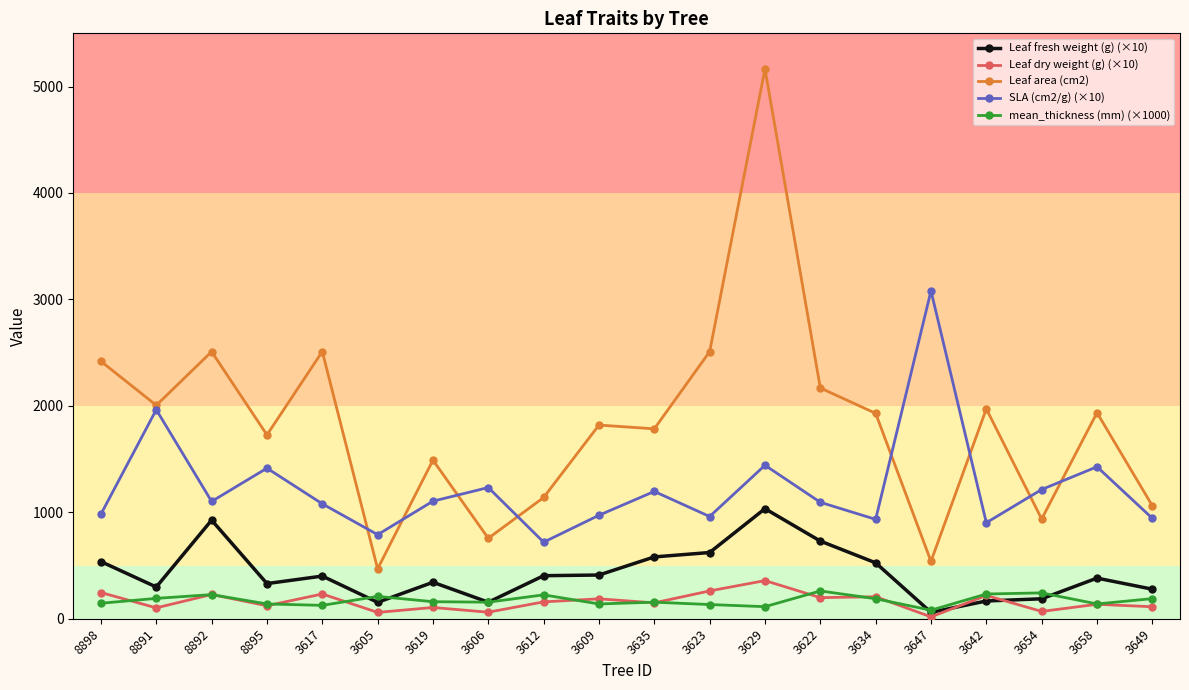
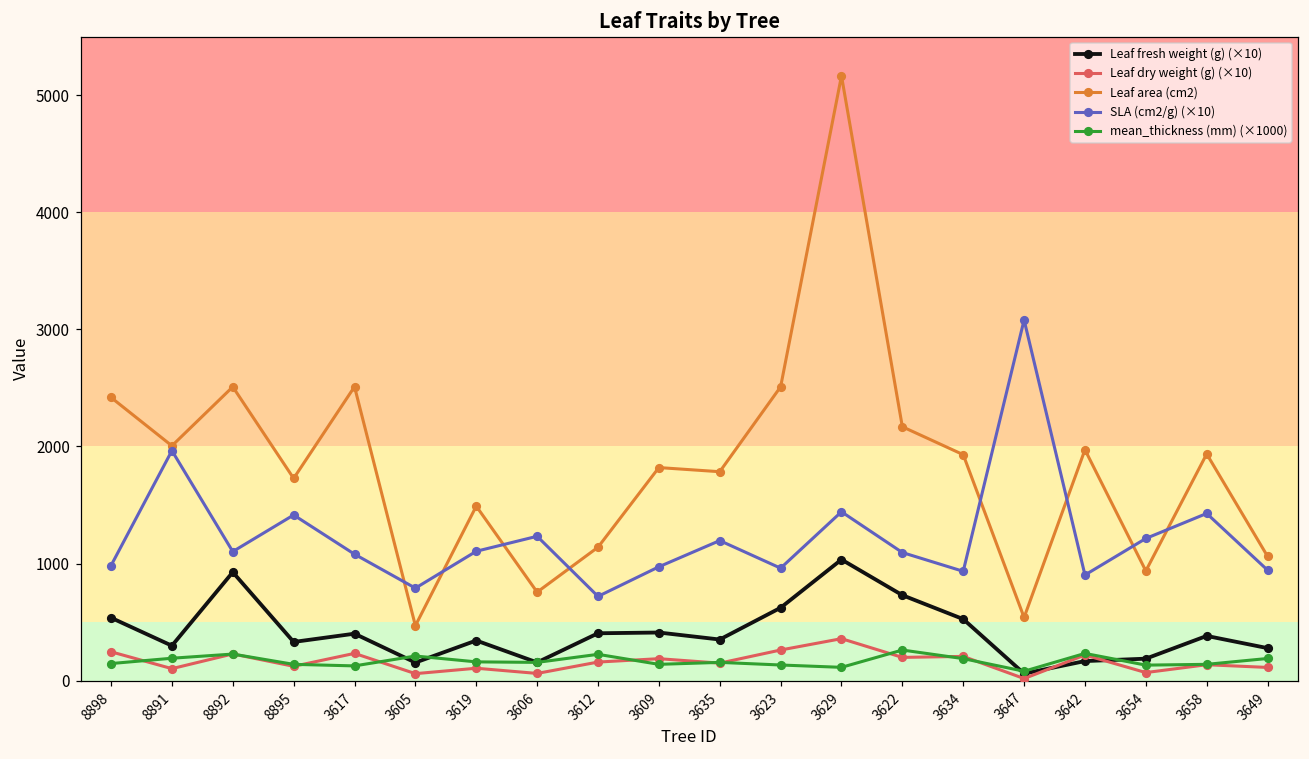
Leaf fresh weight (g) (×10), 3635: 580 -> 350
mean_thickness (mm) (×1000), 3654: 240 -> 130
